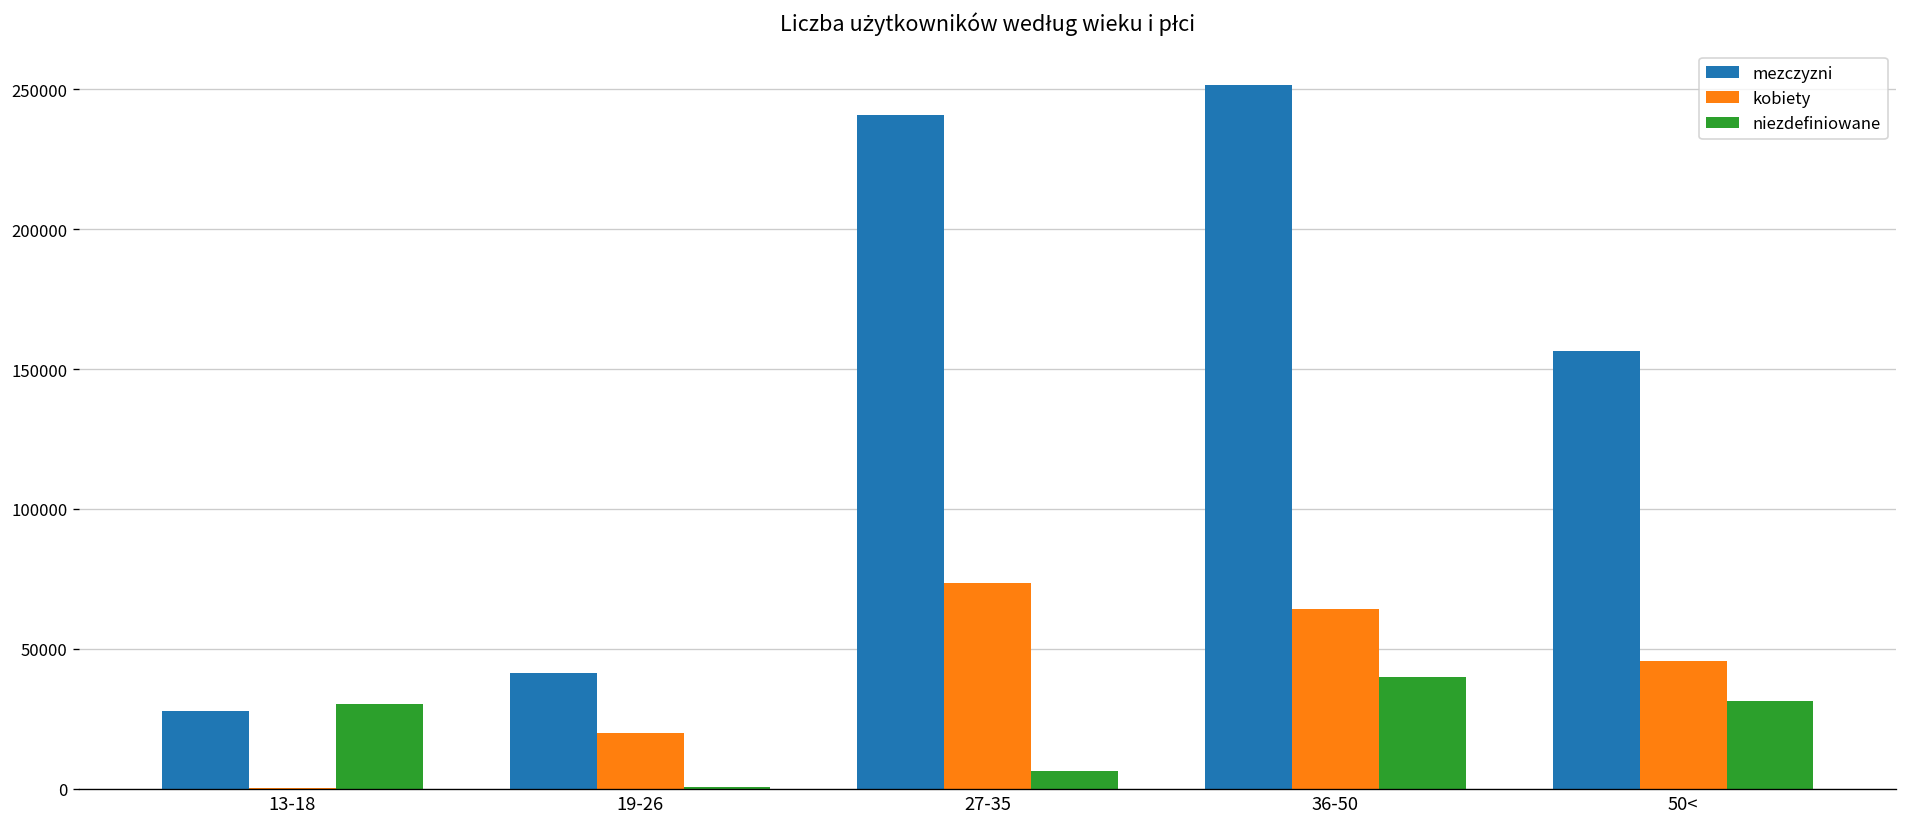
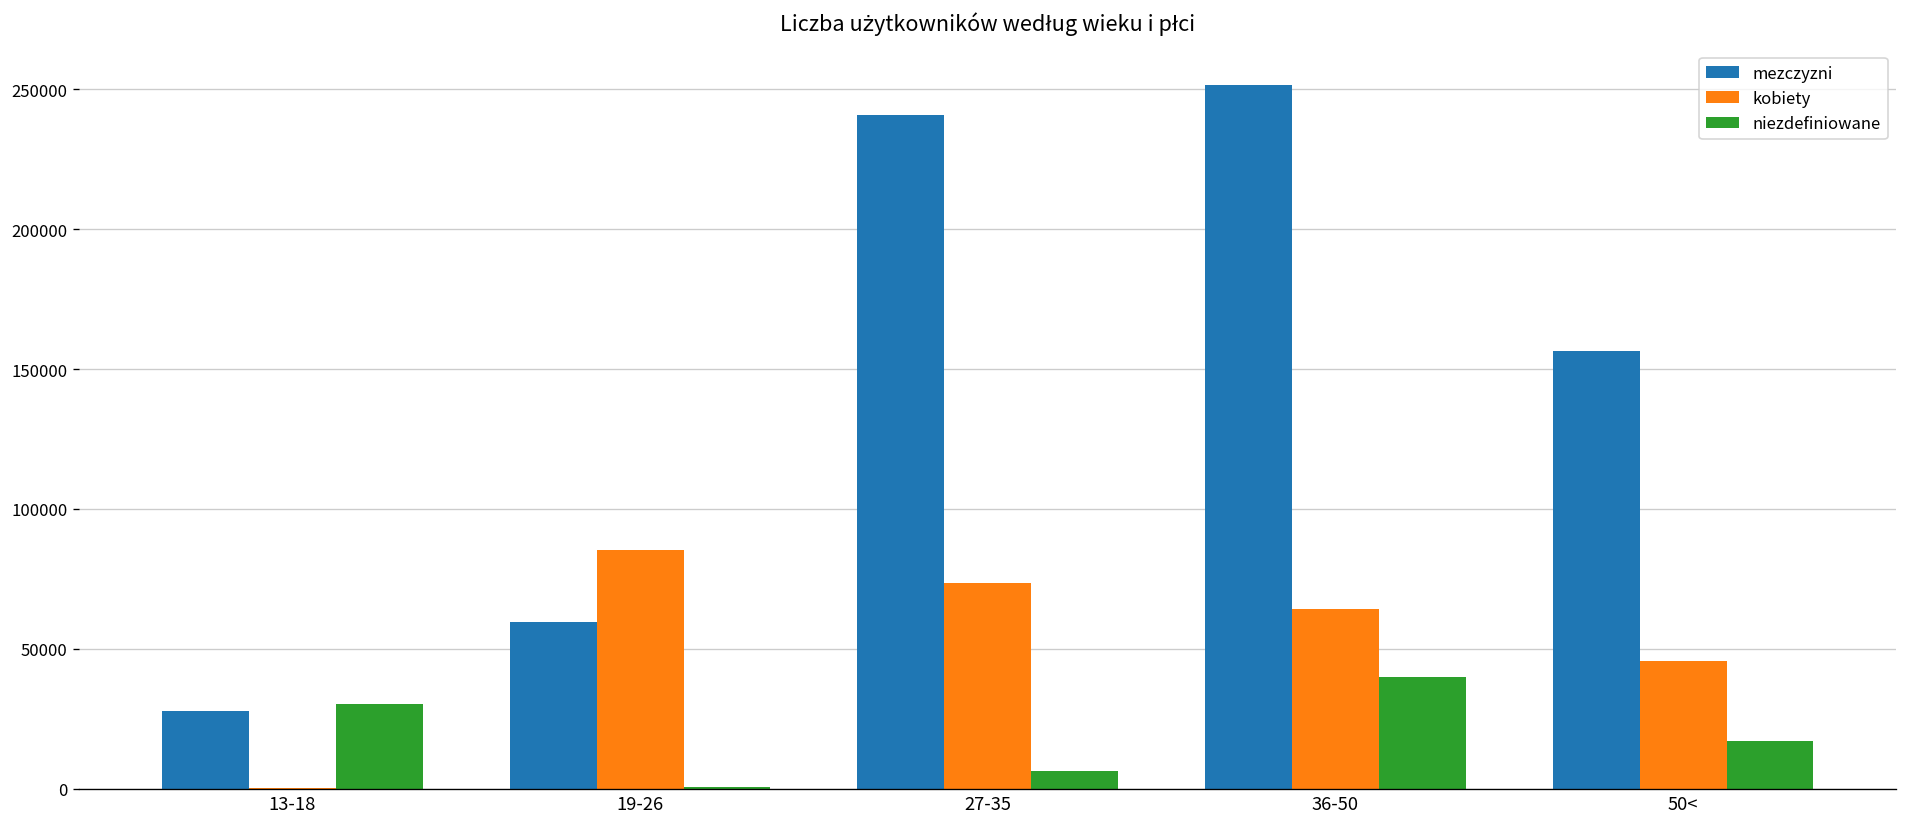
mezczyzni, 19-26: 41000 -> 59000
kobiety, 19-26: 20000 -> 85000
niezdefiniowane, 50<: 31000 -> 17000
